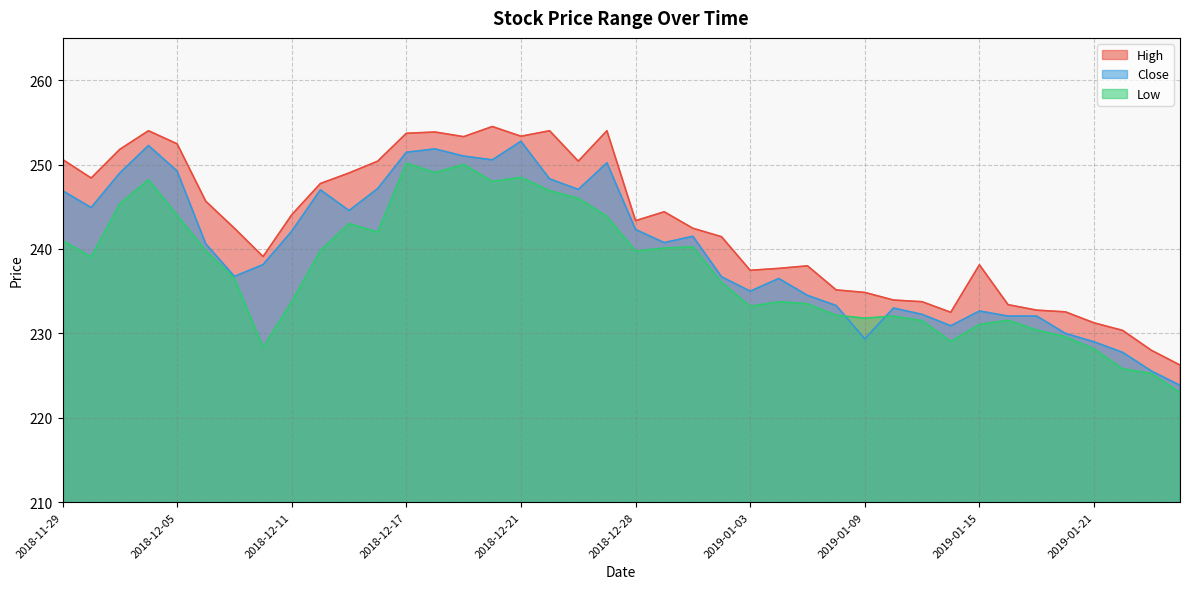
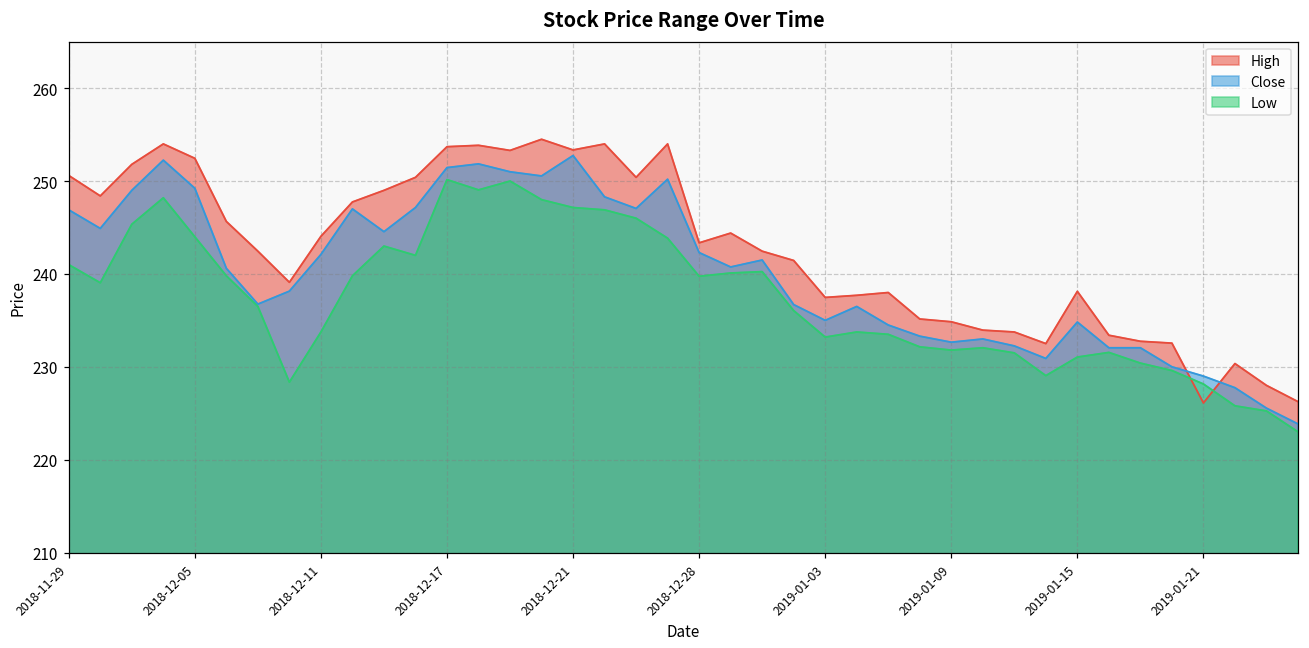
Low, 2018-12-21: 248 -> 247
Close, 2019-01-09: 229 -> 233
Close, 2019-01-15: 233 -> 235
High, 2019-01-21: 231 -> 226
